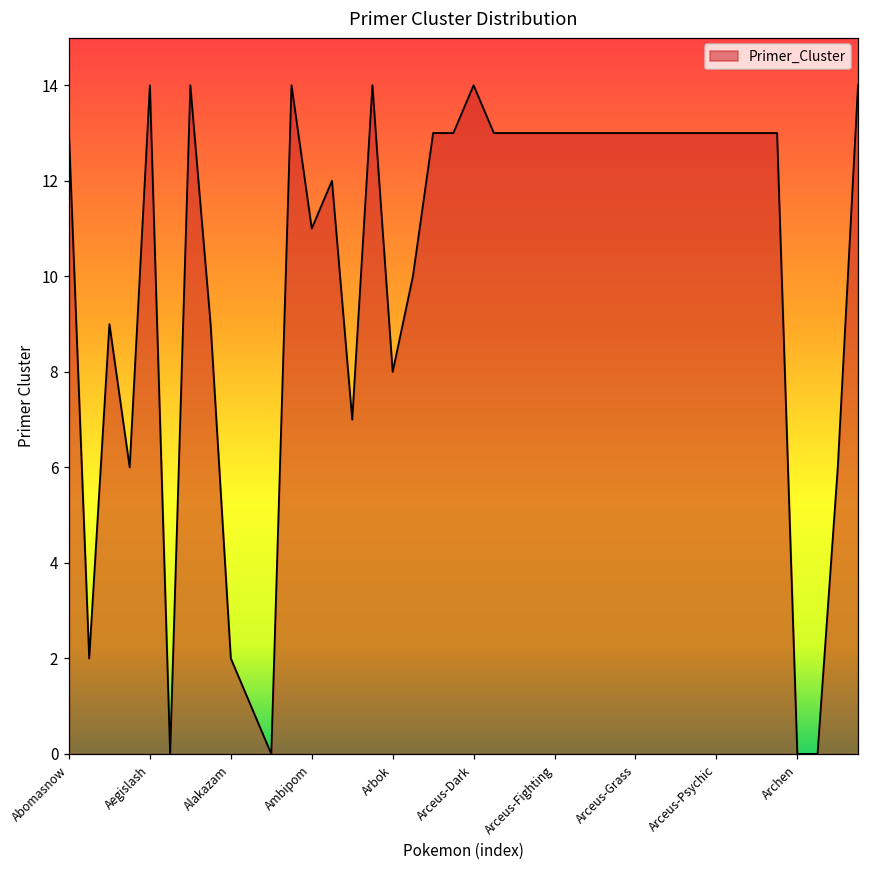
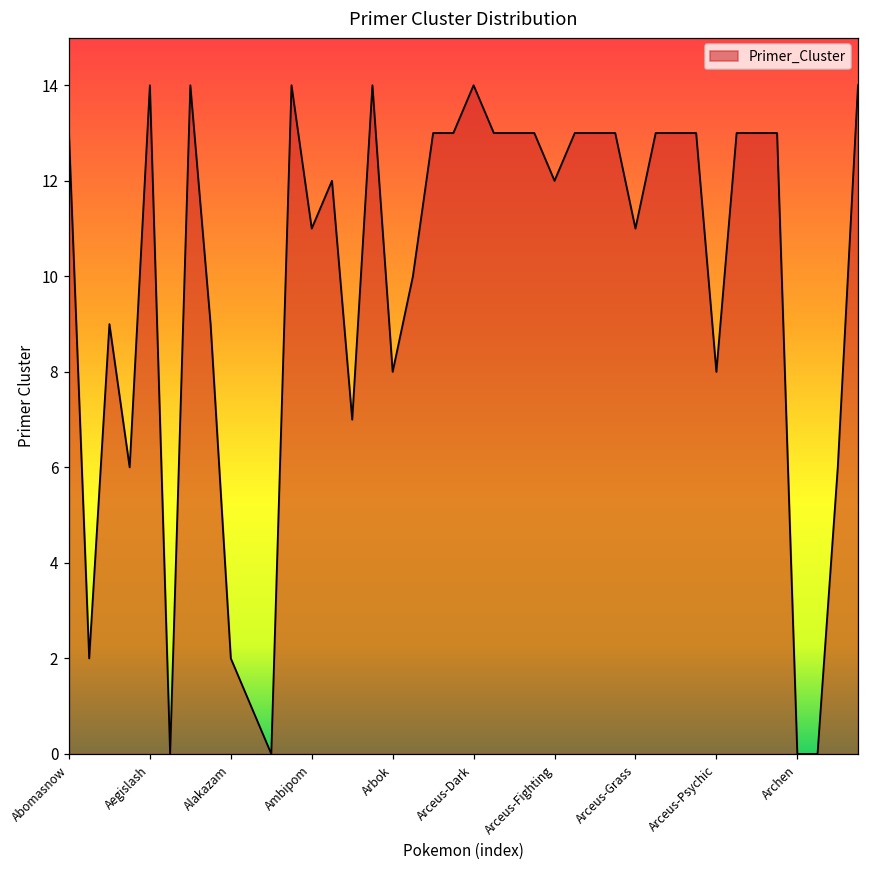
Arceus-Fighting: 13 -> 12
Arceus-Grass: 13 -> 11
Arceus-Psychic: 13 -> 8
